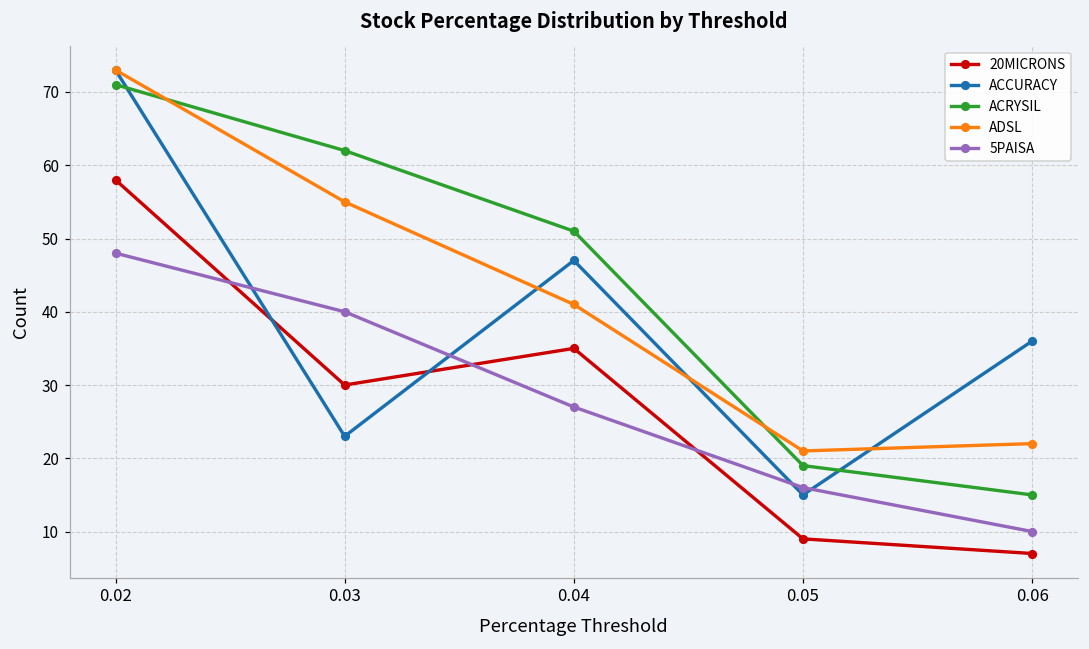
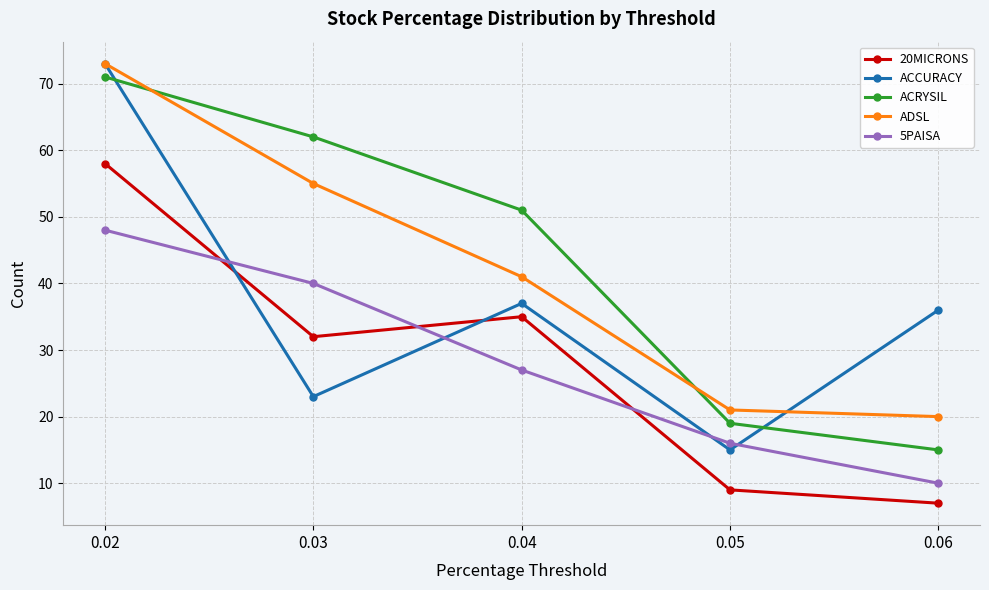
20MICRONS, 0.03: 30 -> 32
ACCURACY, 0.04: 47 -> 37
ADSL, 0.06: 22 -> 20
